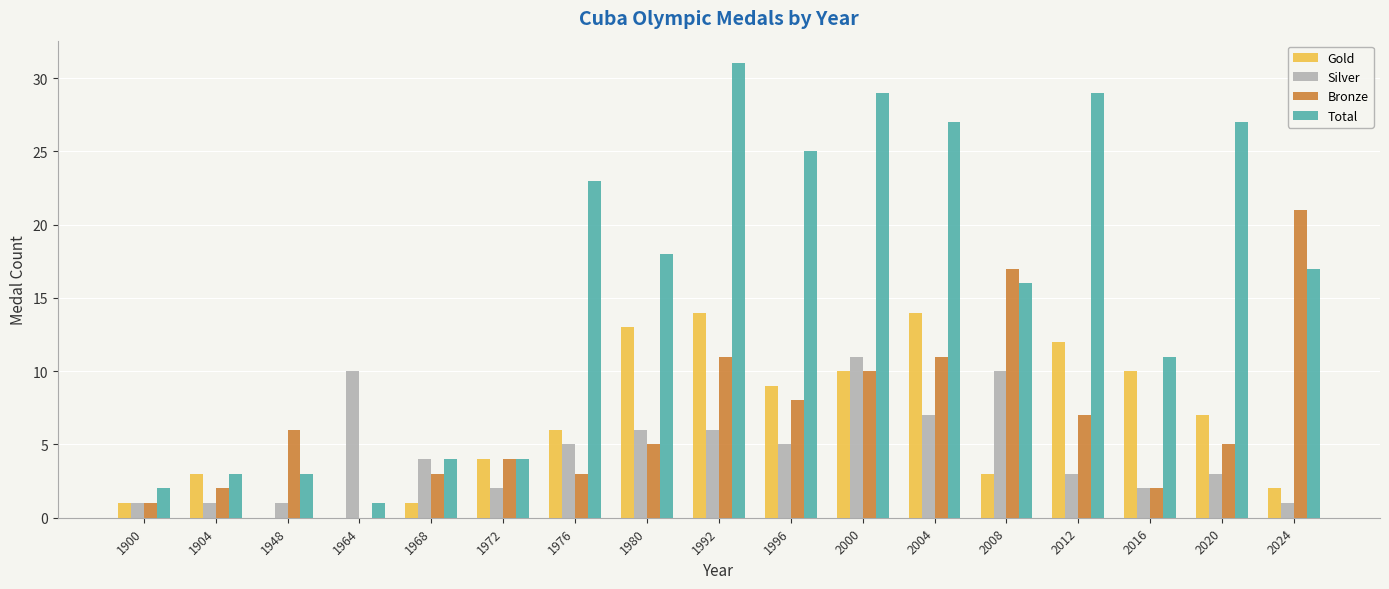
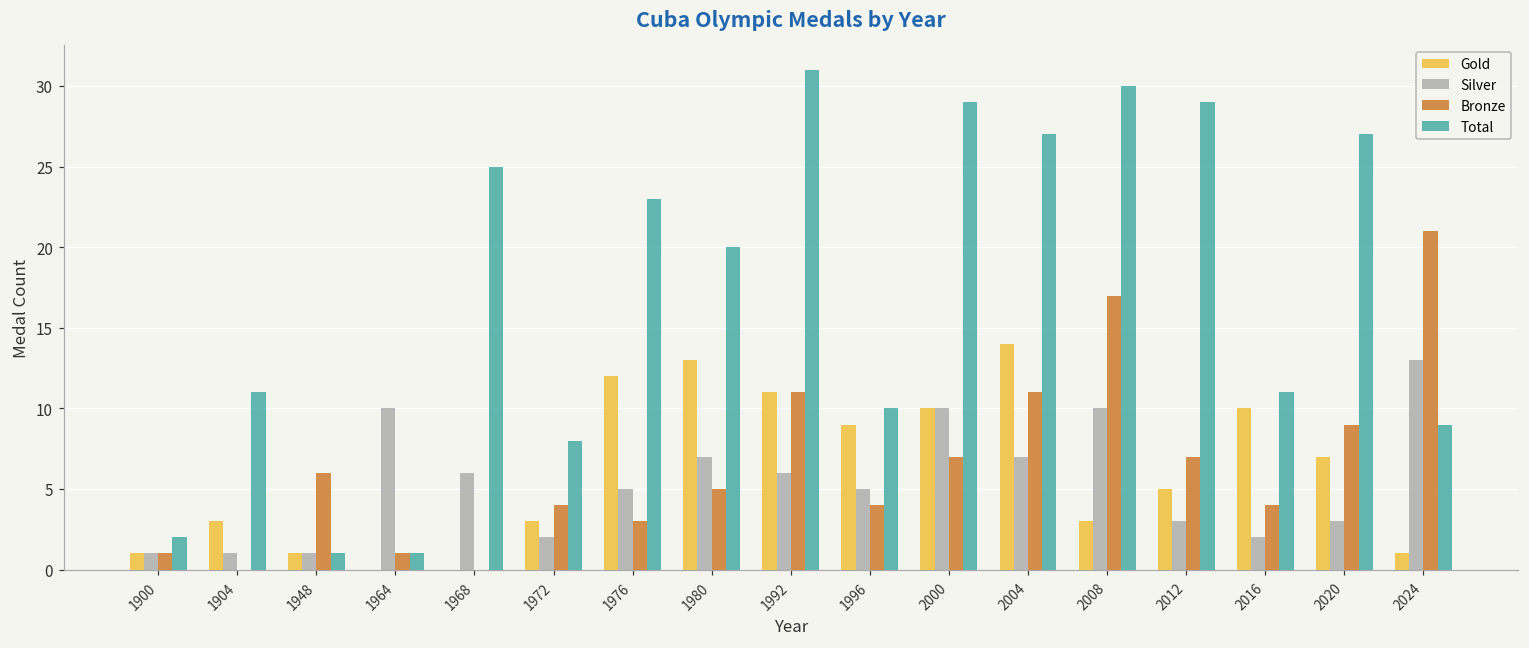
Bronze, 1904: 2 -> 0
Total, 1904: 3 -> 11
Gold, 1948: 0 -> 1
Total, 1948: 3 -> 1
Bronze, 1964: 0 -> 1
Gold, 1968: 1 -> 0
Silver, 1968: 4 -> 6
Bronze, 1968: 3 -> 0
Total, 1968: 4 -> 25
Gold, 1972: 4 -> 3
Total, 1972: 4 -> 8
Gold, 1976: 6 -> 12
Silver, 1980: 6 -> 7
Total, 1980: 18 -> 20
Gold, 1992: 14 -> 11
Bronze, 1996: 8 -> 4
Total, 1996: 25 -> 10
Silver, 2000: 11 -> 10
Bronze, 2000: 10 -> 7
Total, 2008: 16 -> 30
Gold, 2012: 12 -> 5
Bronze, 2016: 2 -> 4
Bronze, 2020: 5 -> 9
Gold, 2024: 2 -> 1
Silver, 2024: 1 -> 13
Total, 2024: 17 -> 9
